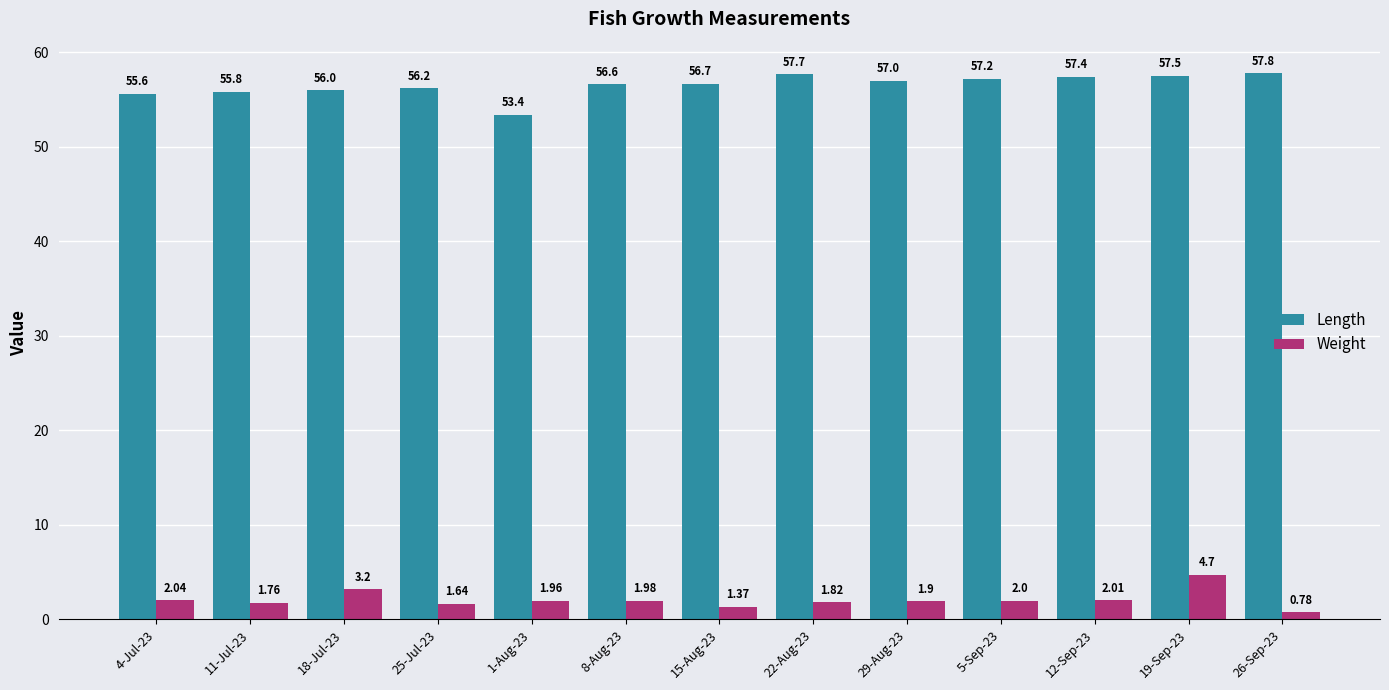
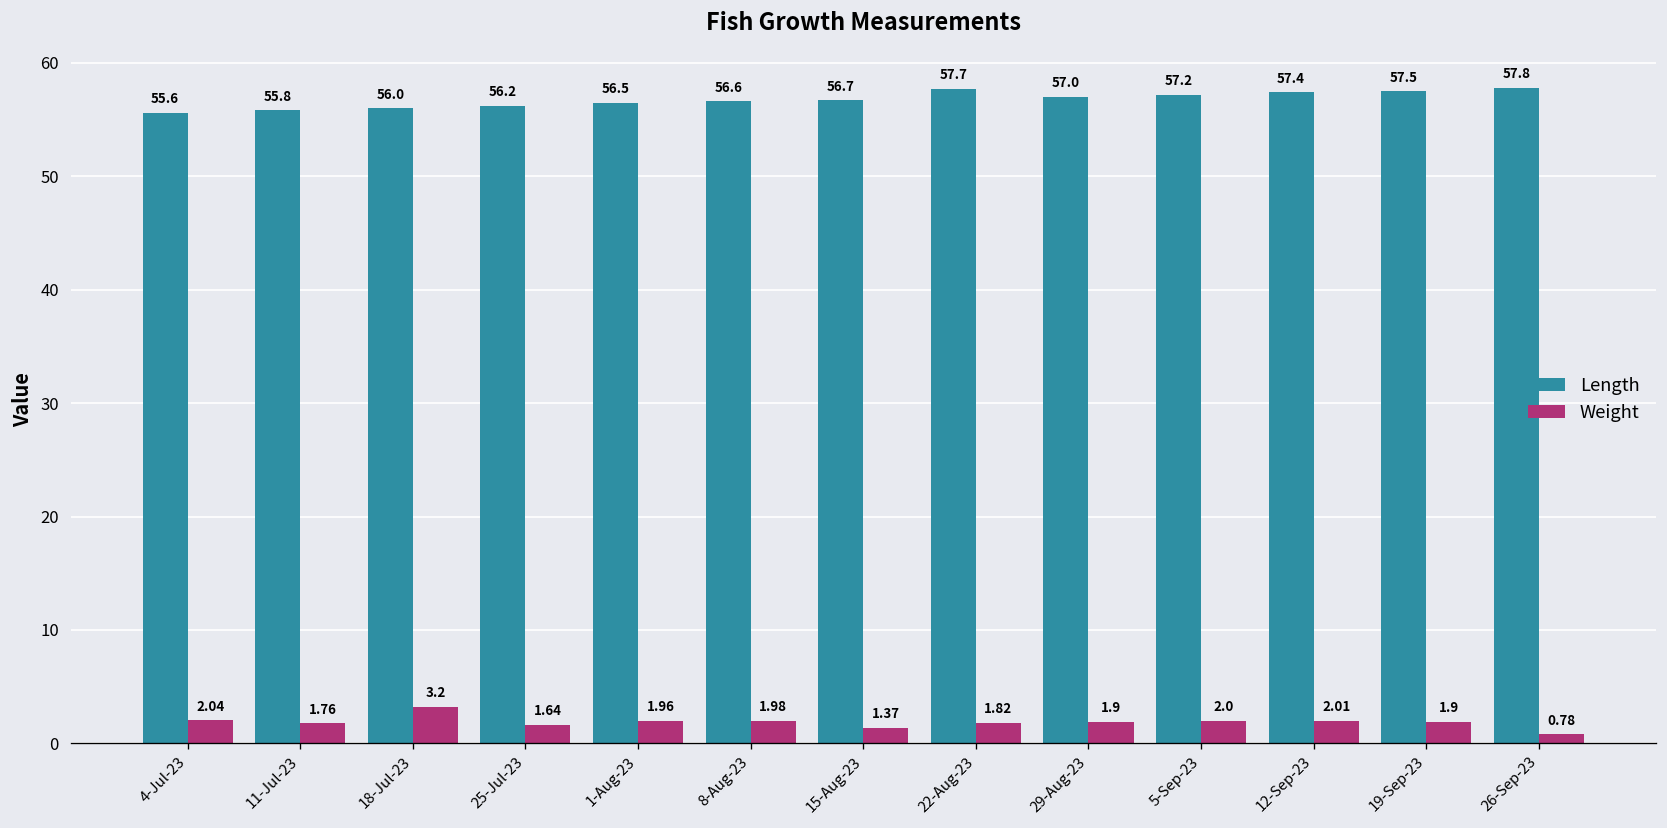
Length, 1-Aug-23: 53.4 -> 56.5
Weight, 19-Sep-23: 4.7 -> 1.9
